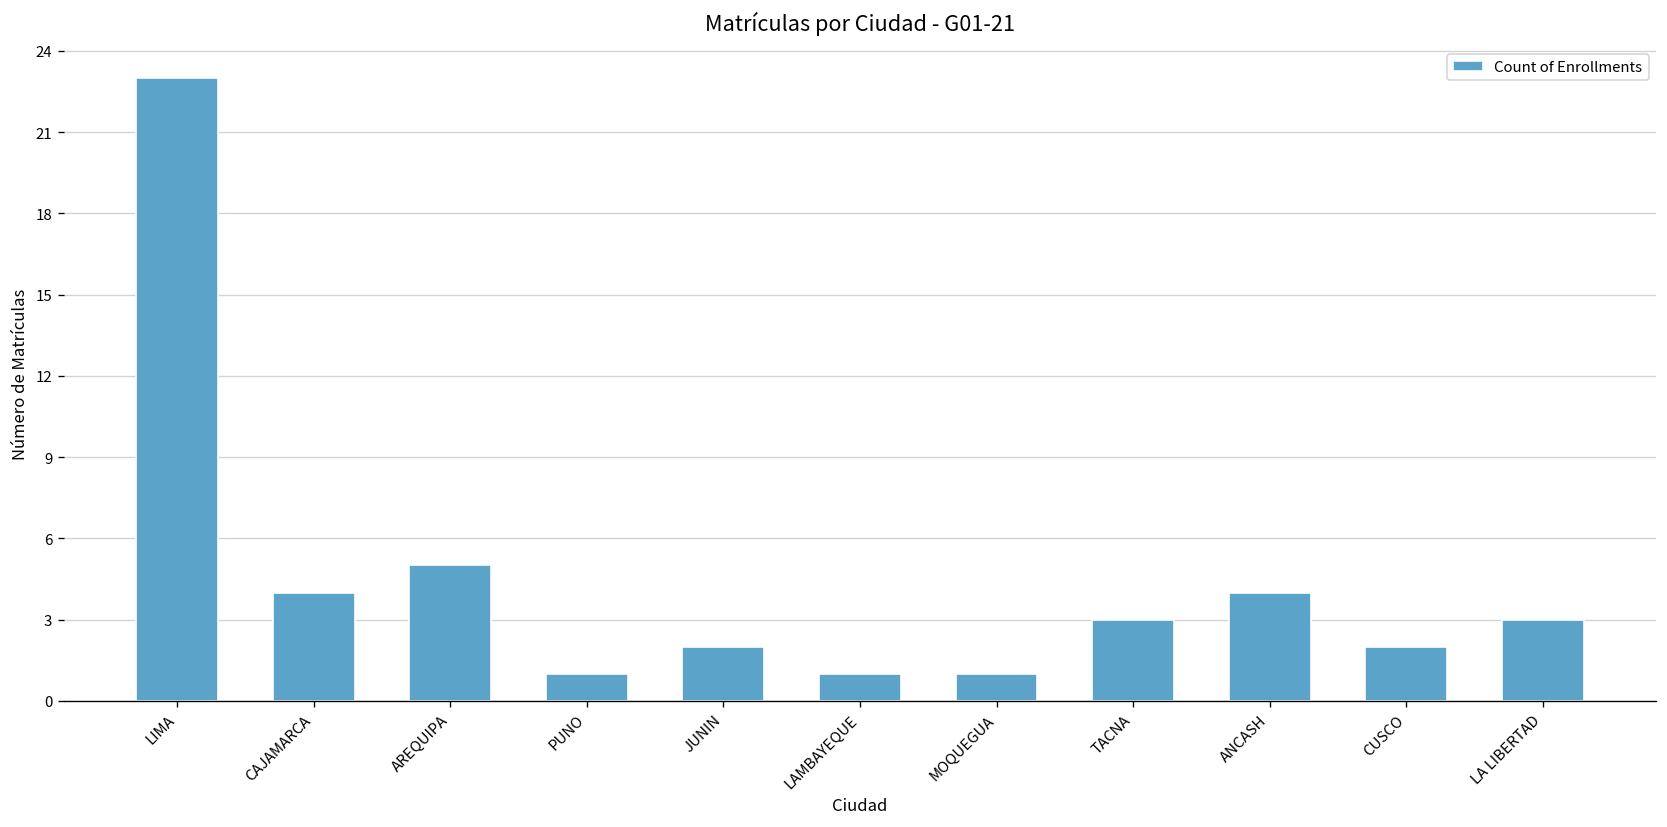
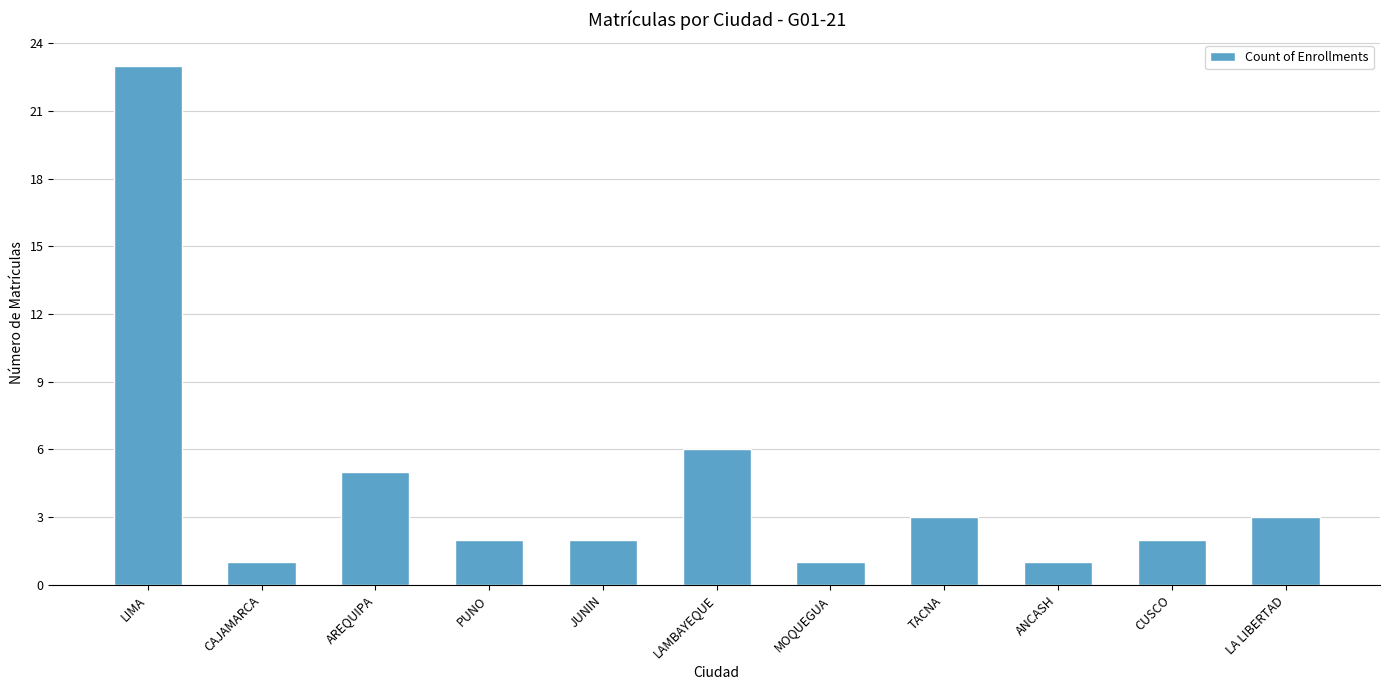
CAJAMARCA: 4 -> 1
PUNO: 1 -> 2
LAMBAYEQUE: 1 -> 6
ANCASH: 4 -> 1
